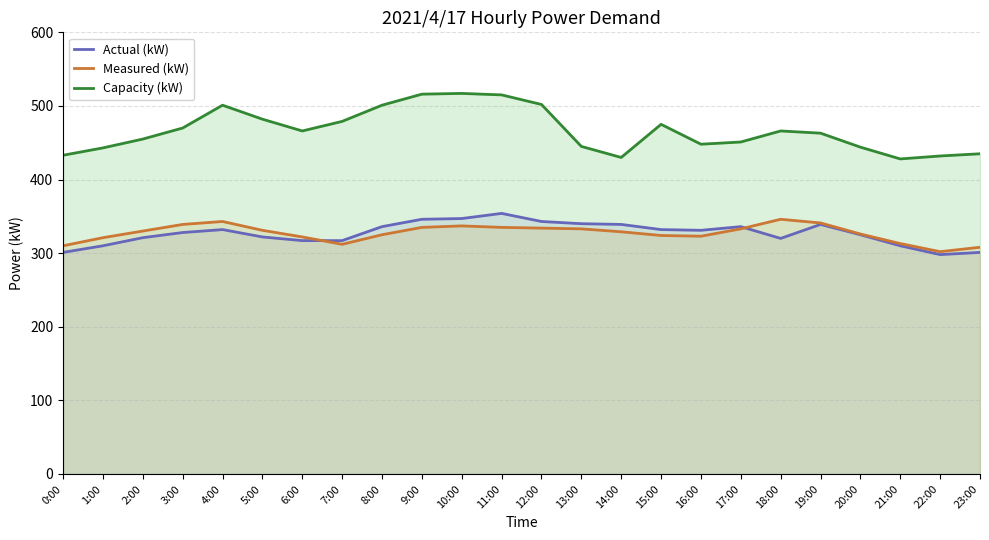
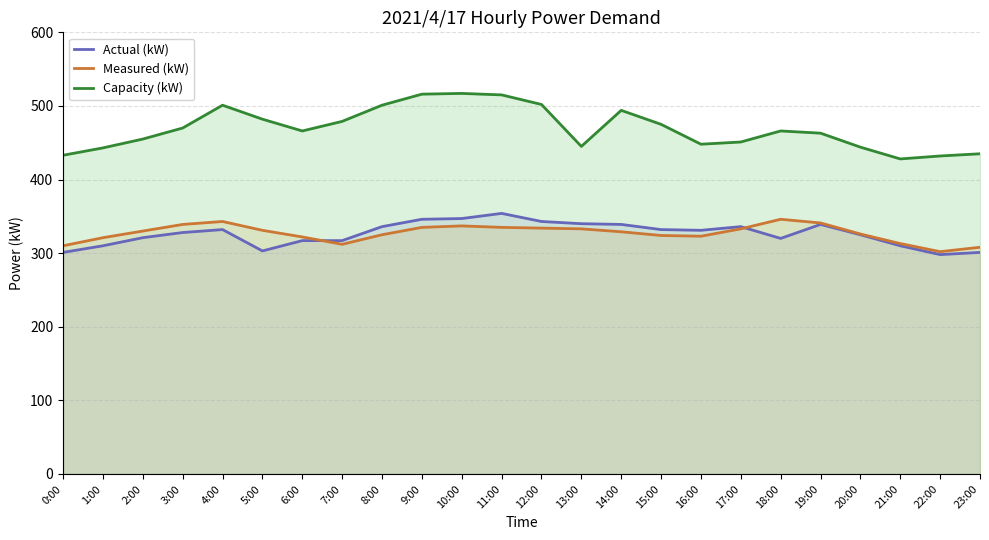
Actual (kW), 5:00: 320 -> 300
Capacity (kW), 14:00: 430 -> 490
